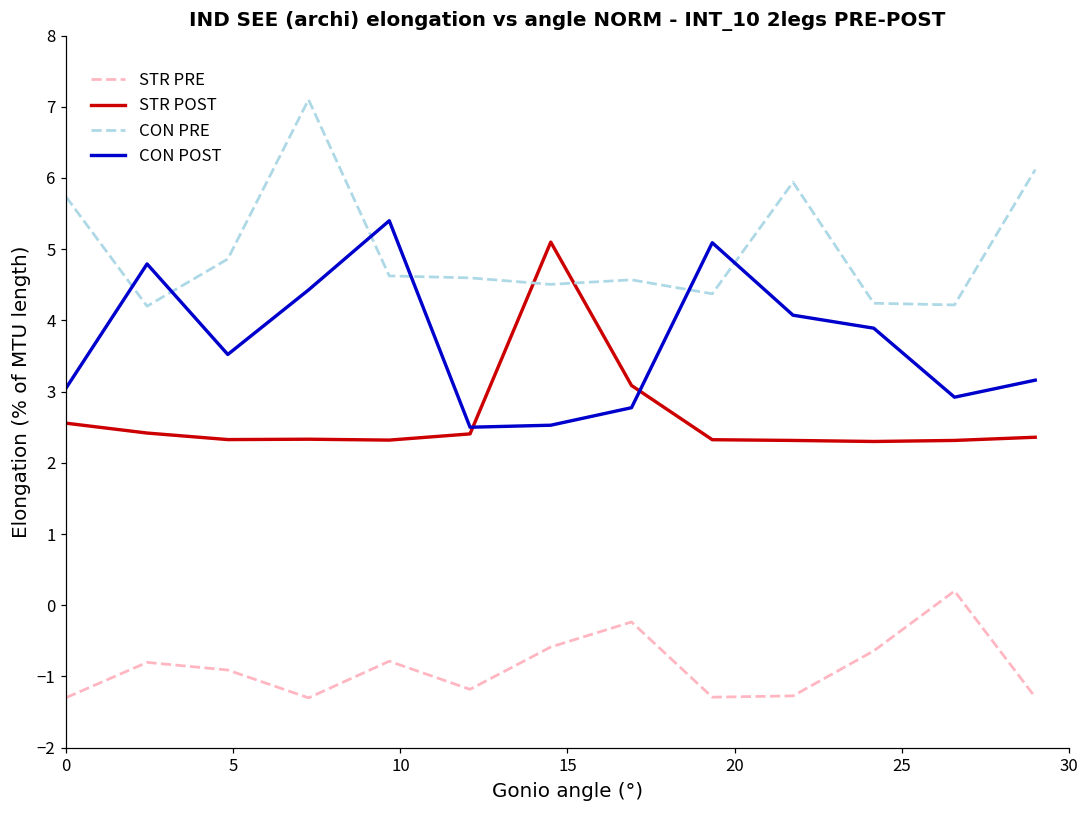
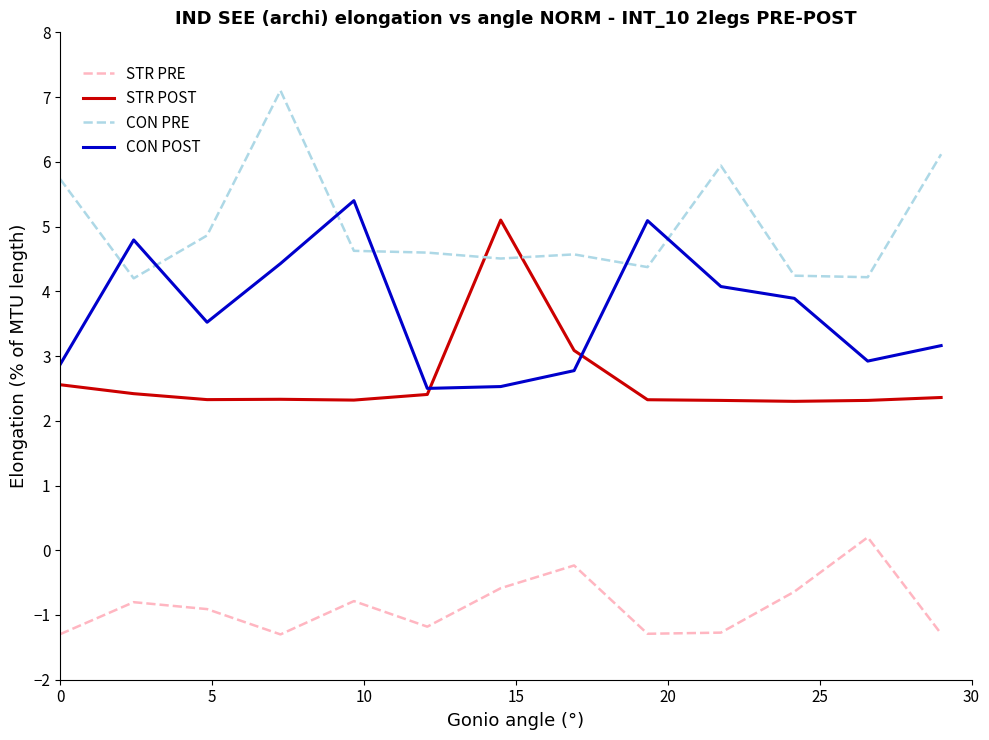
CON POST, 0: 3.1 -> 2.9
